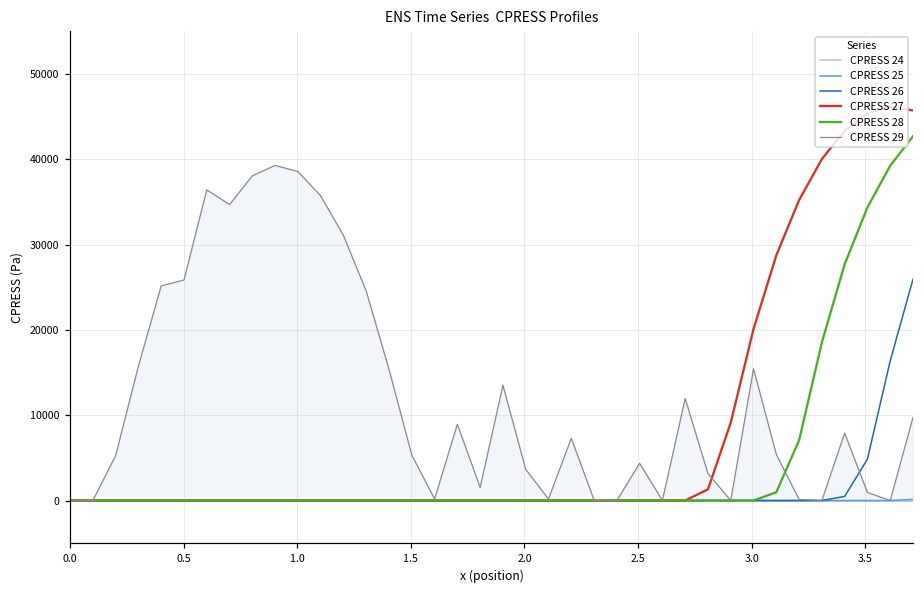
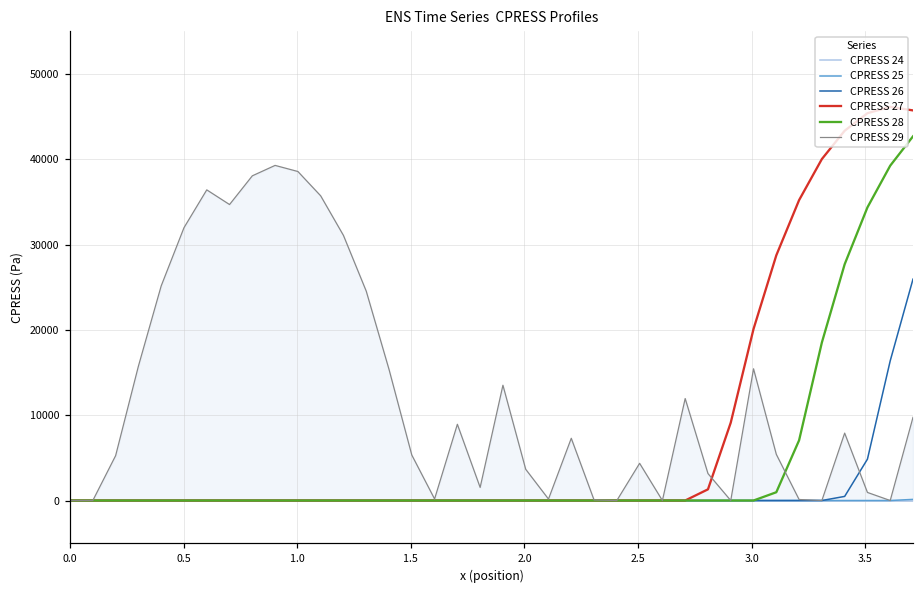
CPRESS 29, 0.5: 26000 -> 32000
